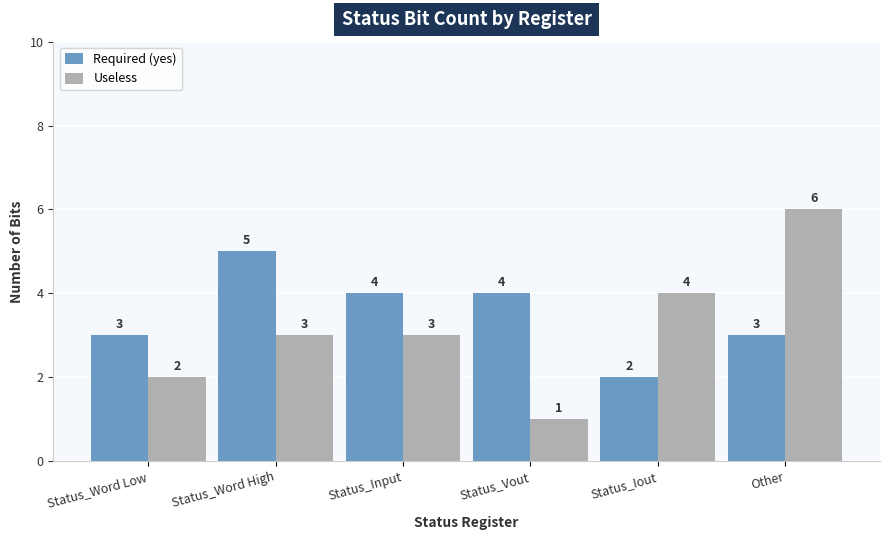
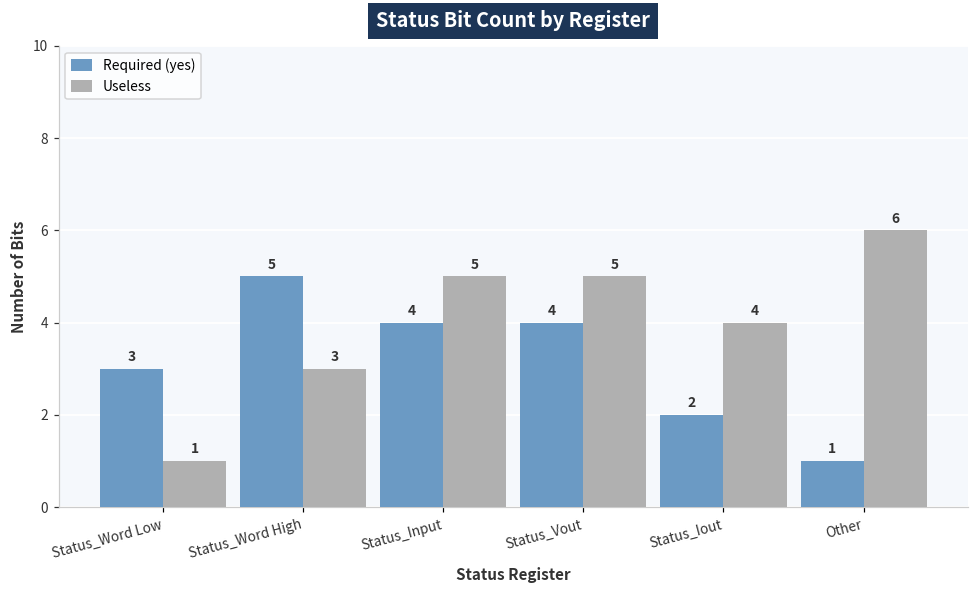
Useless, Status_Word Low: 2 -> 1
Useless, Status_Input: 3 -> 5
Useless, Status_Vout: 1 -> 5
Required (yes), Other: 3 -> 1
